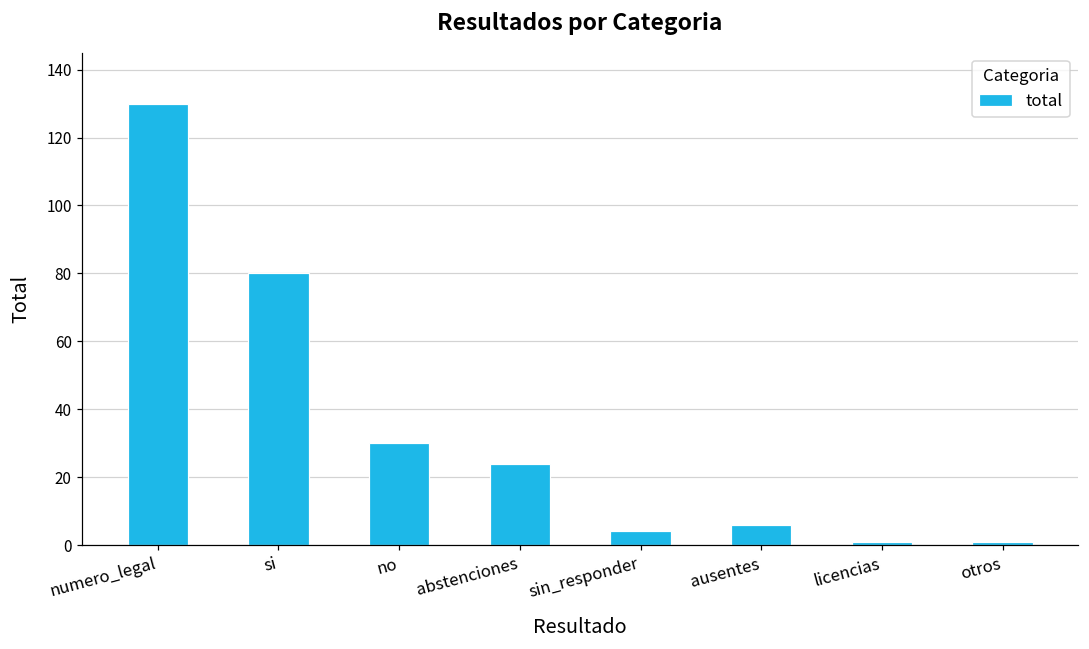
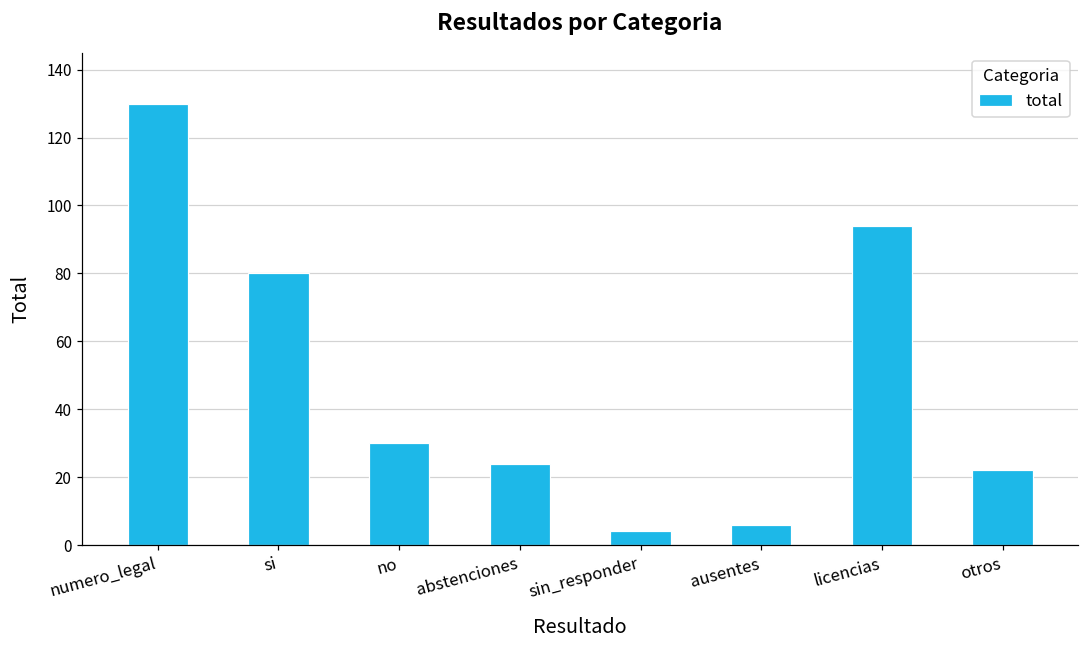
licencias: 1 -> 94
otros: 1 -> 22
